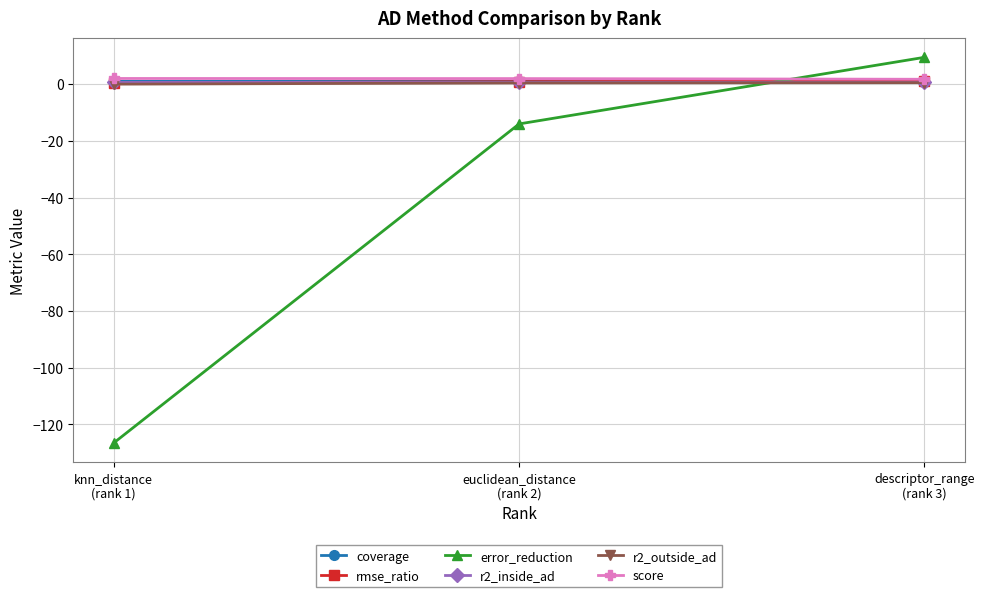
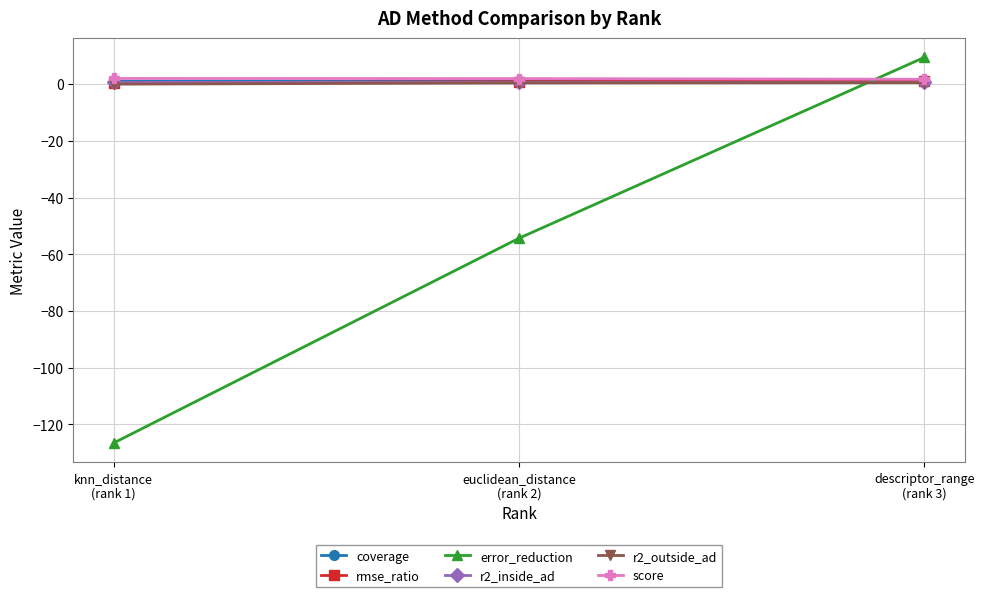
error_reduction, euclidean_distance (rank 2): -14 -> -54
